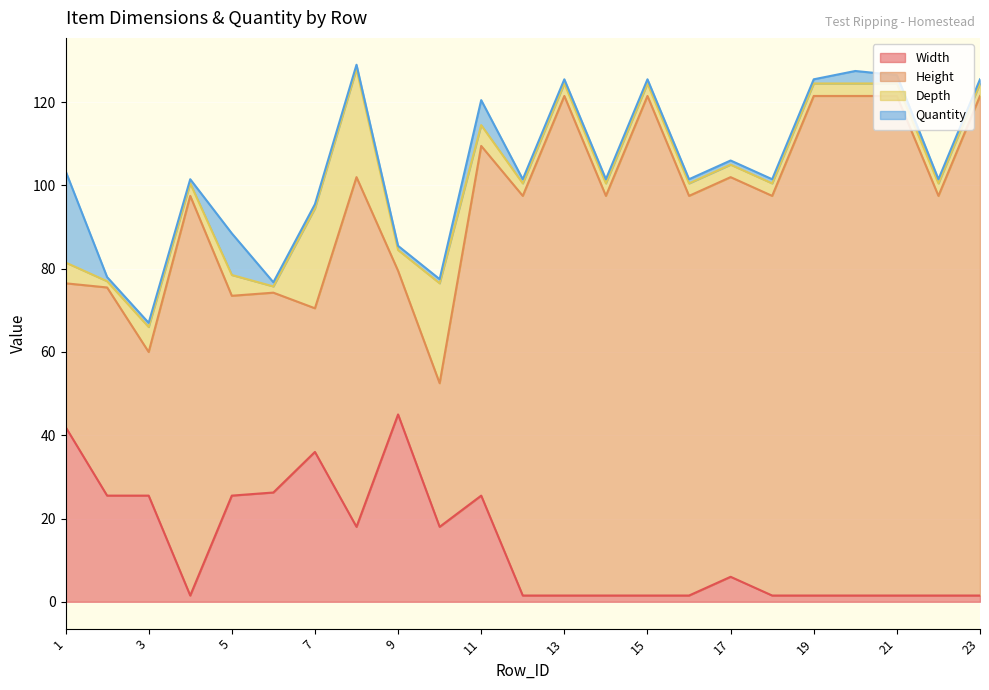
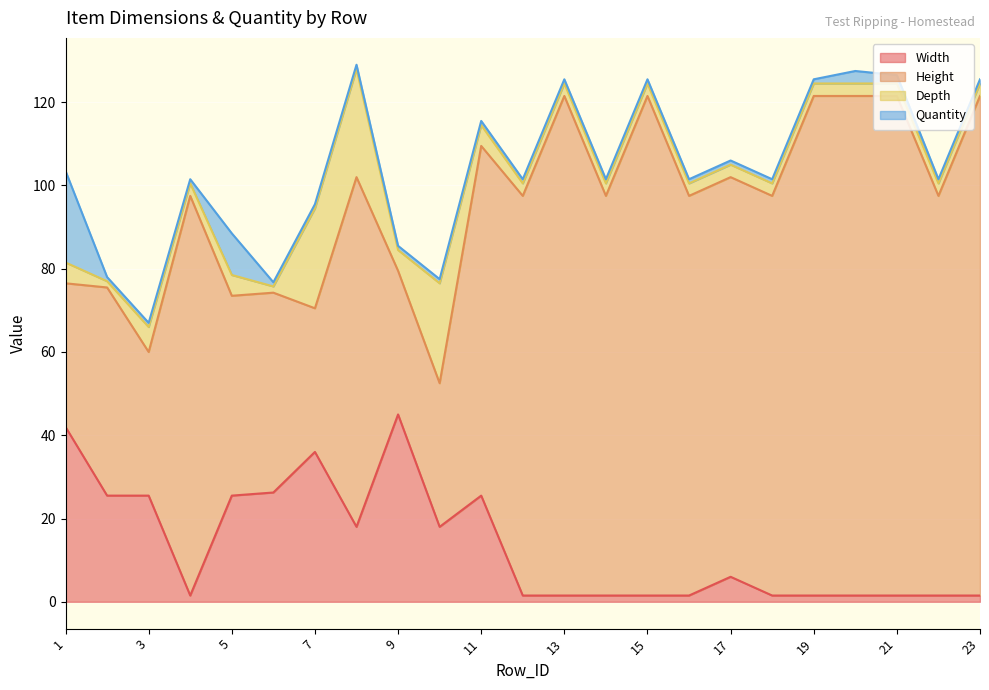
Quantity, 11: 6 -> 1
